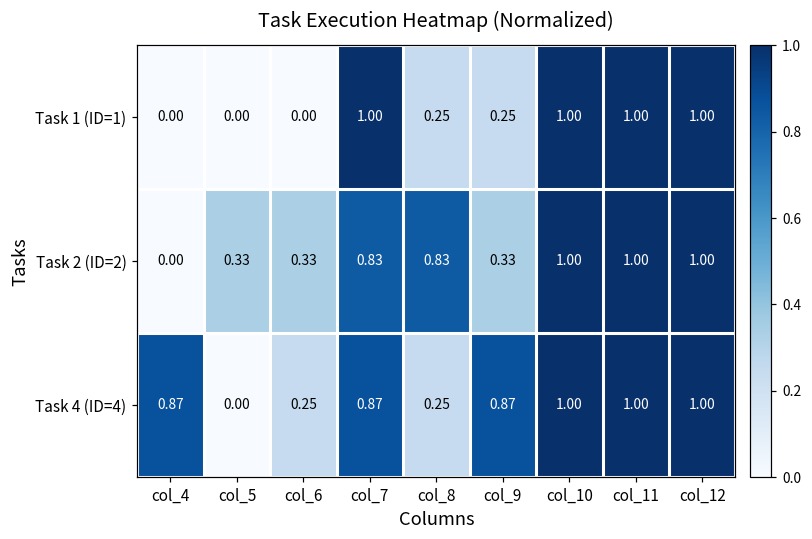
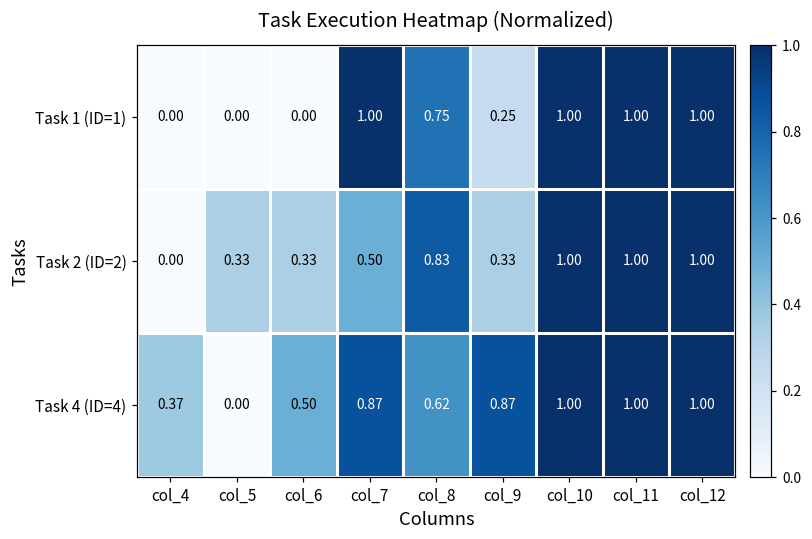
Task 1 (ID=1), col_8: 0.25 -> 0.75
Task 2 (ID=2), col_7: 0.83 -> 0.50
Task 4 (ID=4), col_4: 0.87 -> 0.37
Task 4 (ID=4), col_6: 0.25 -> 0.50
Task 4 (ID=4), col_8: 0.25 -> 0.62
